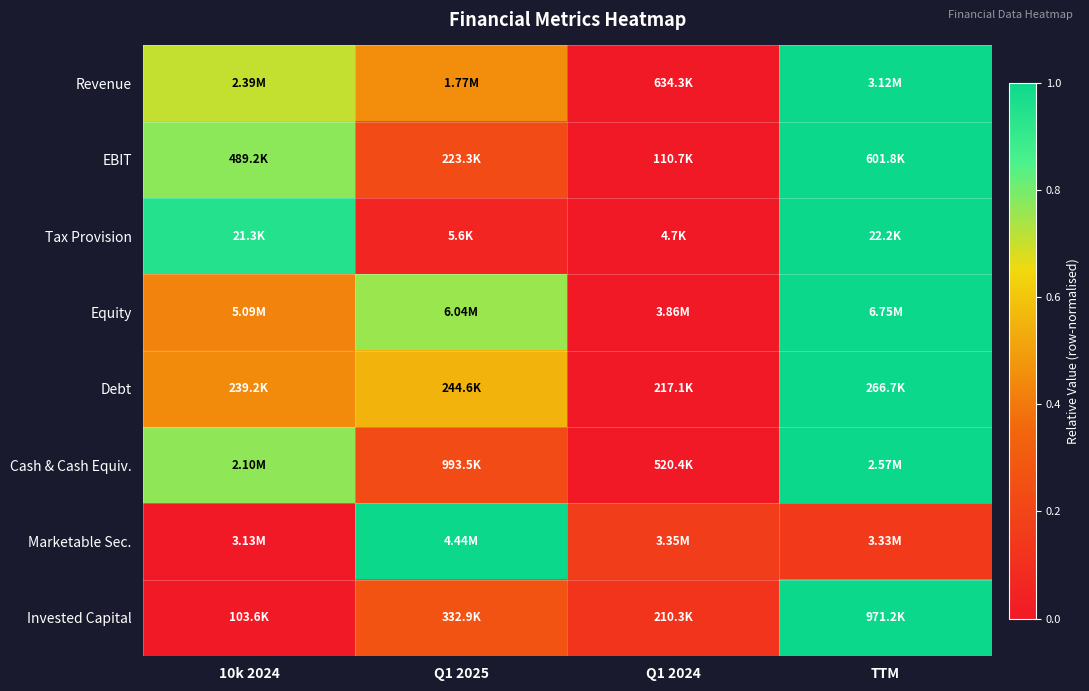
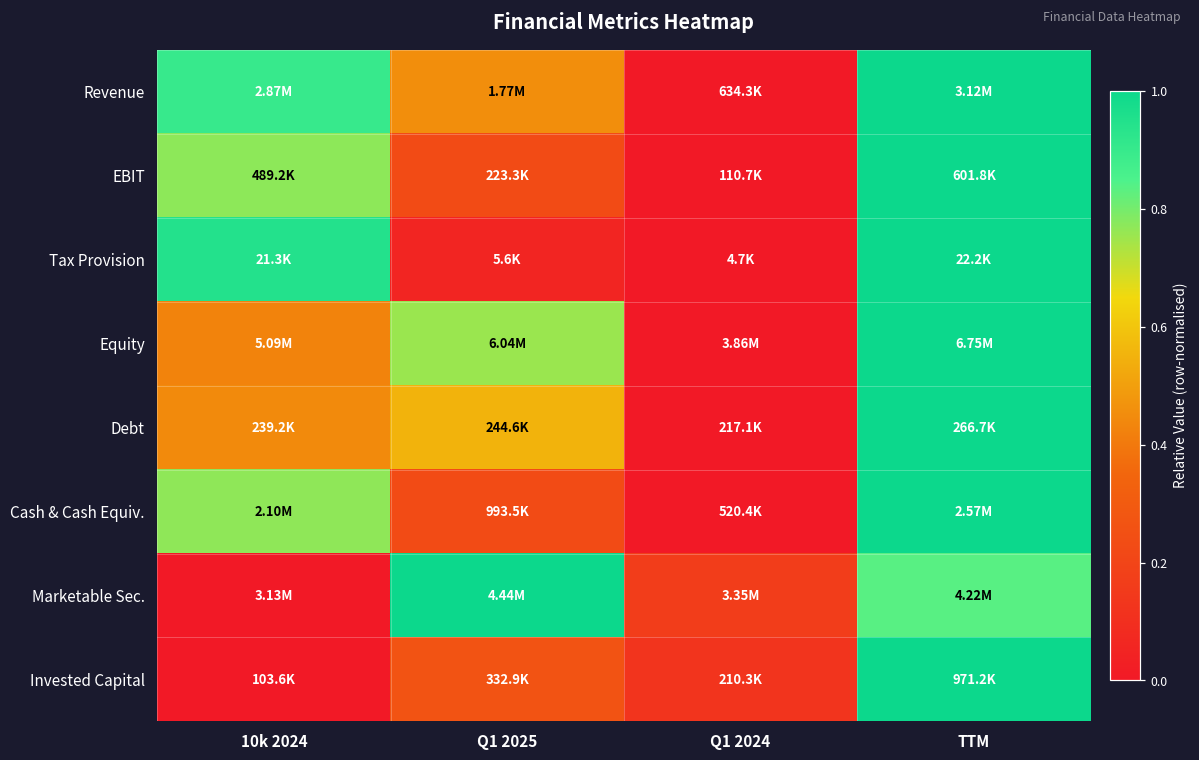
Revenue, 10k 2024: 2.39M -> 2.87M
Marketable Sec., TTM: 3.33M -> 4.22M
